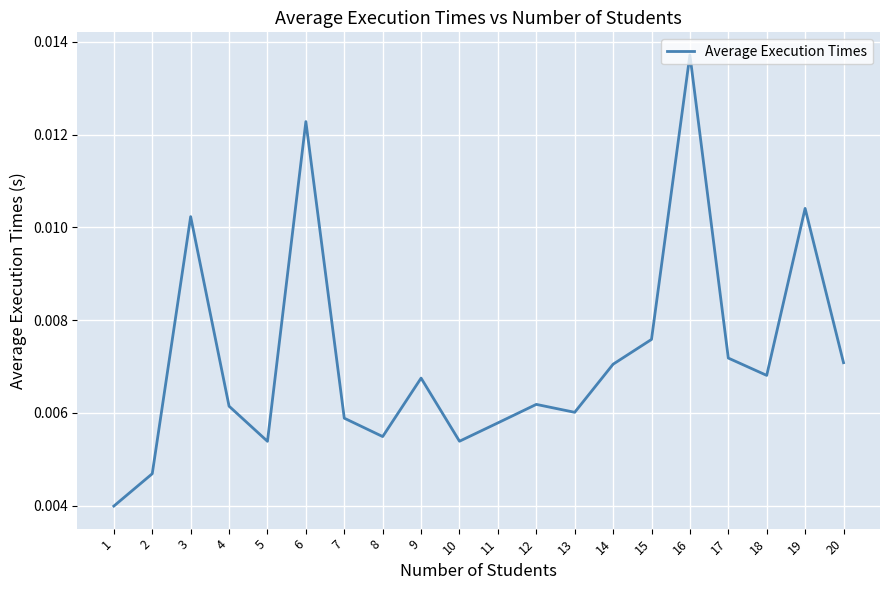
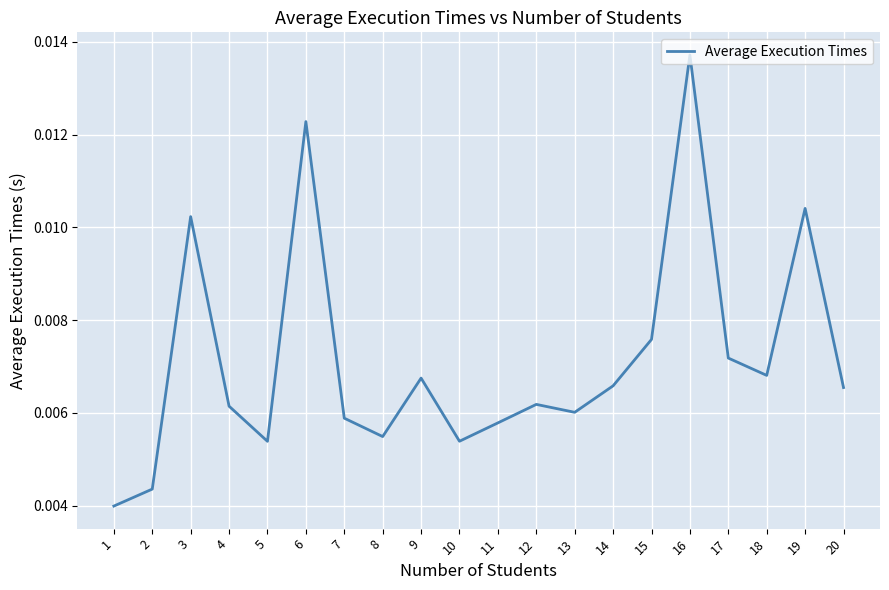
2: 0.0047 -> 0.0044
14: 0.0070 -> 0.0066
20: 0.0071 -> 0.0065
